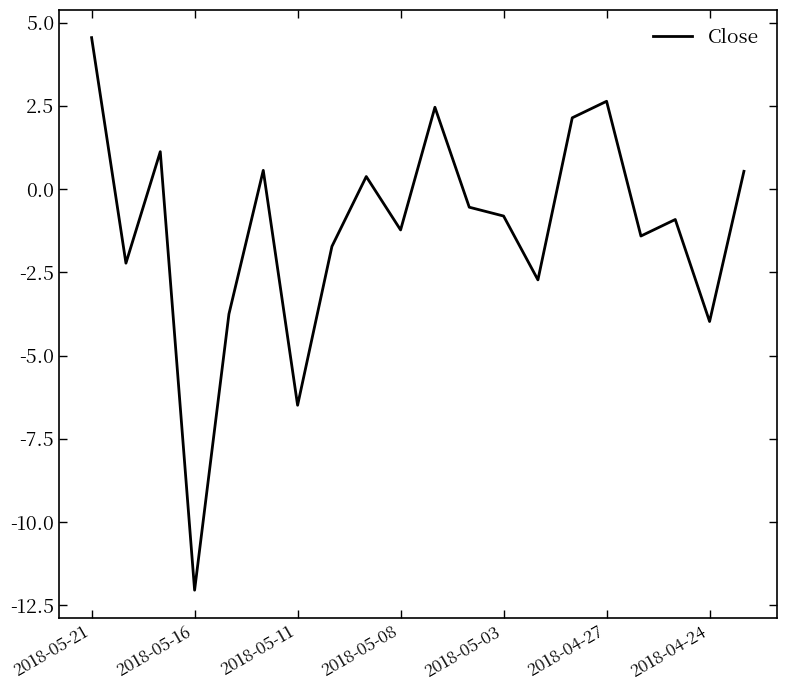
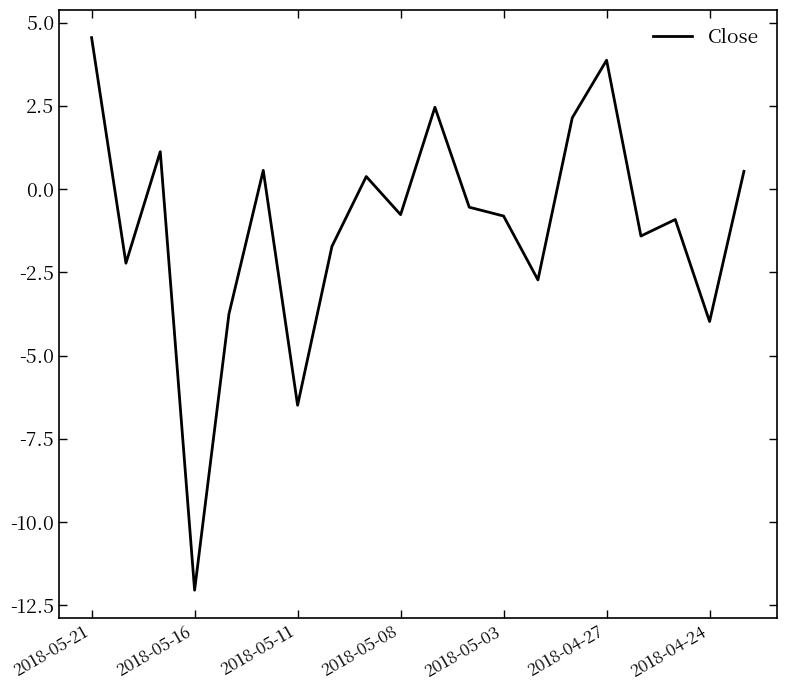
2018-05-08: -1.2 -> -0.8
2018-04-27: 2.6 -> 3.9
